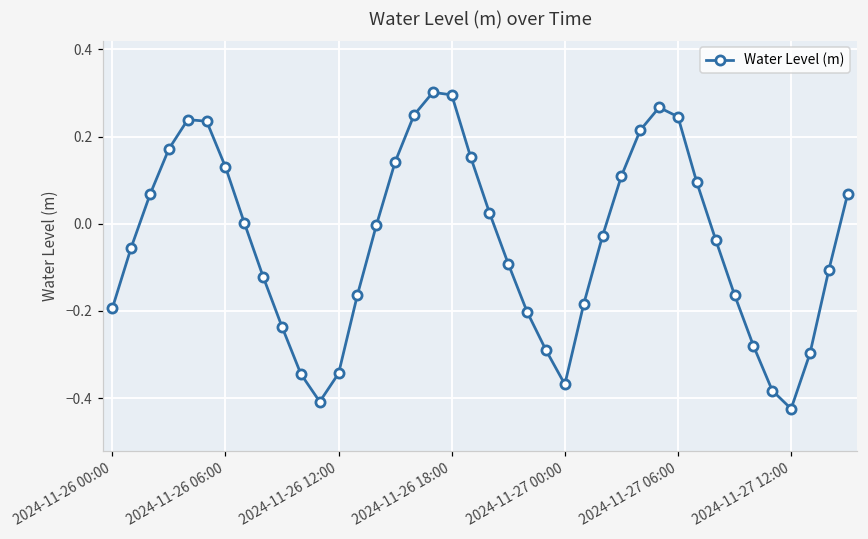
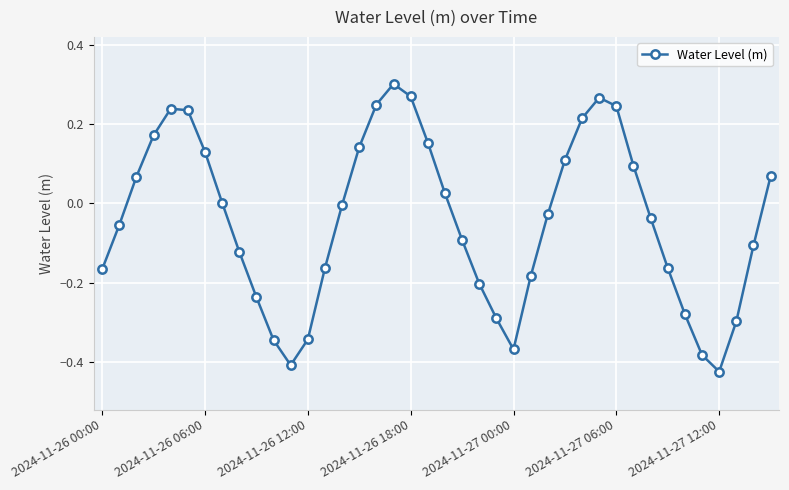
2024-11-26 00:00: -0.19 -> -0.17
2024-11-26 18:00: 0.30 -> 0.27
